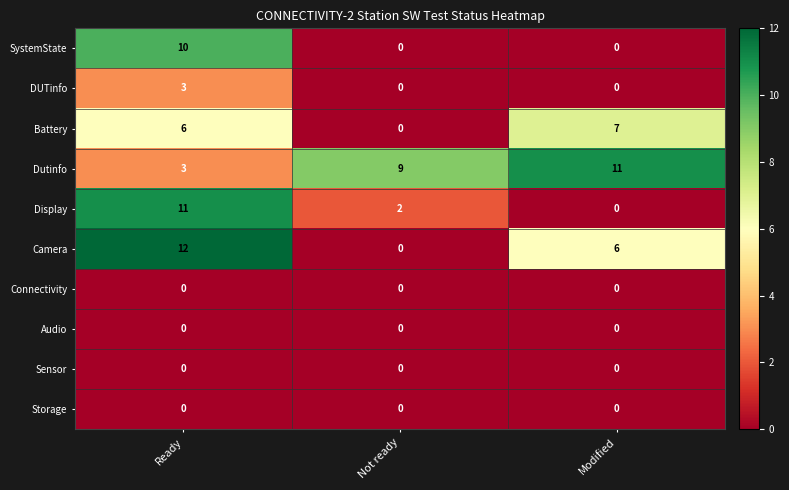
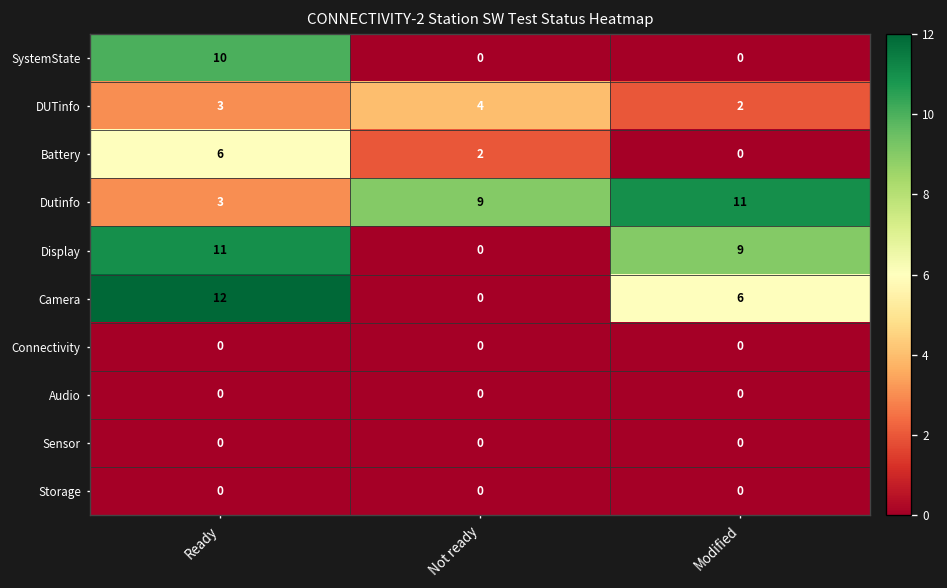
DUTinfo, Not ready: 0 -> 4
DUTinfo, Modified: 0 -> 2
Battery, Not ready: 0 -> 2
Battery, Modified: 7 -> 0
Display, Not ready: 2 -> 0
Display, Modified: 0 -> 9
